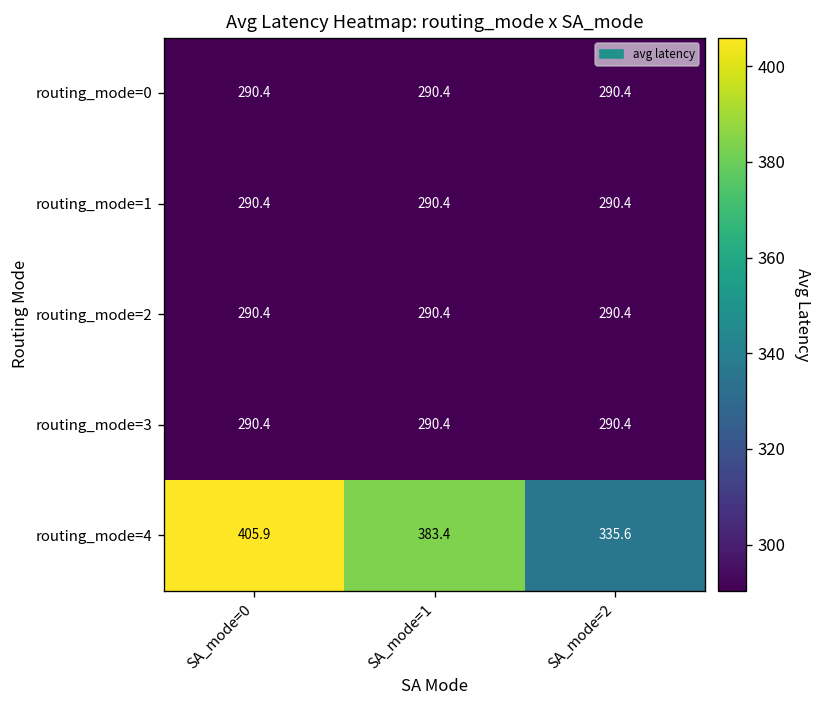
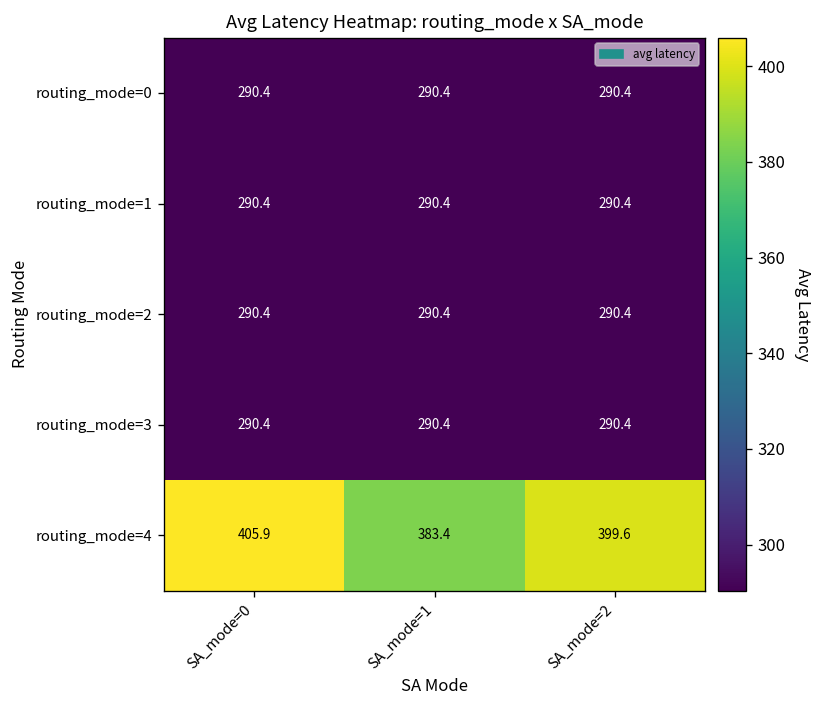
routing_mode=4, SA_mode=2: 335.6 -> 399.6
